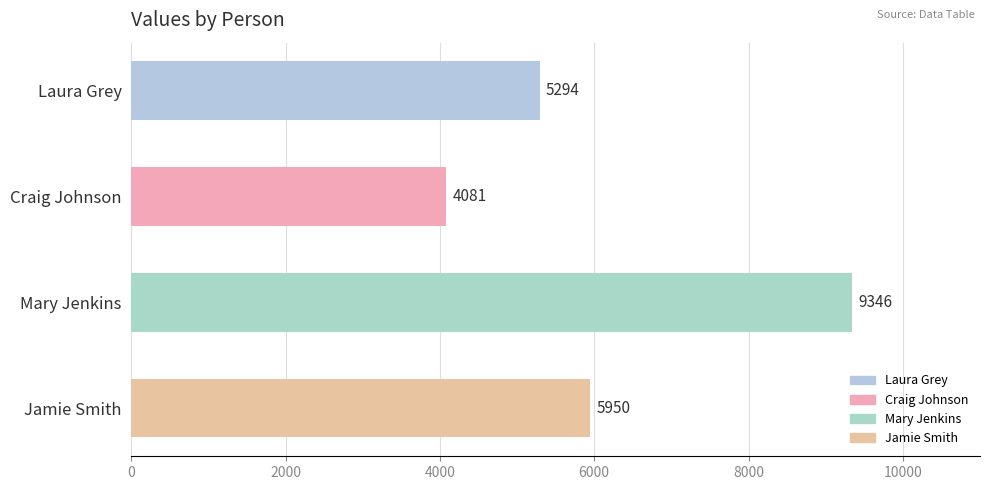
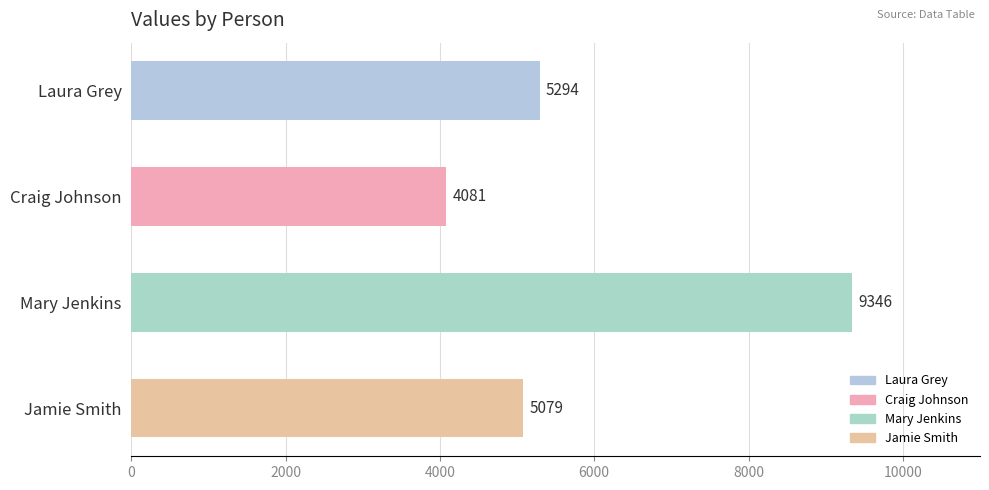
Jamie Smith: 5950 -> 5079
